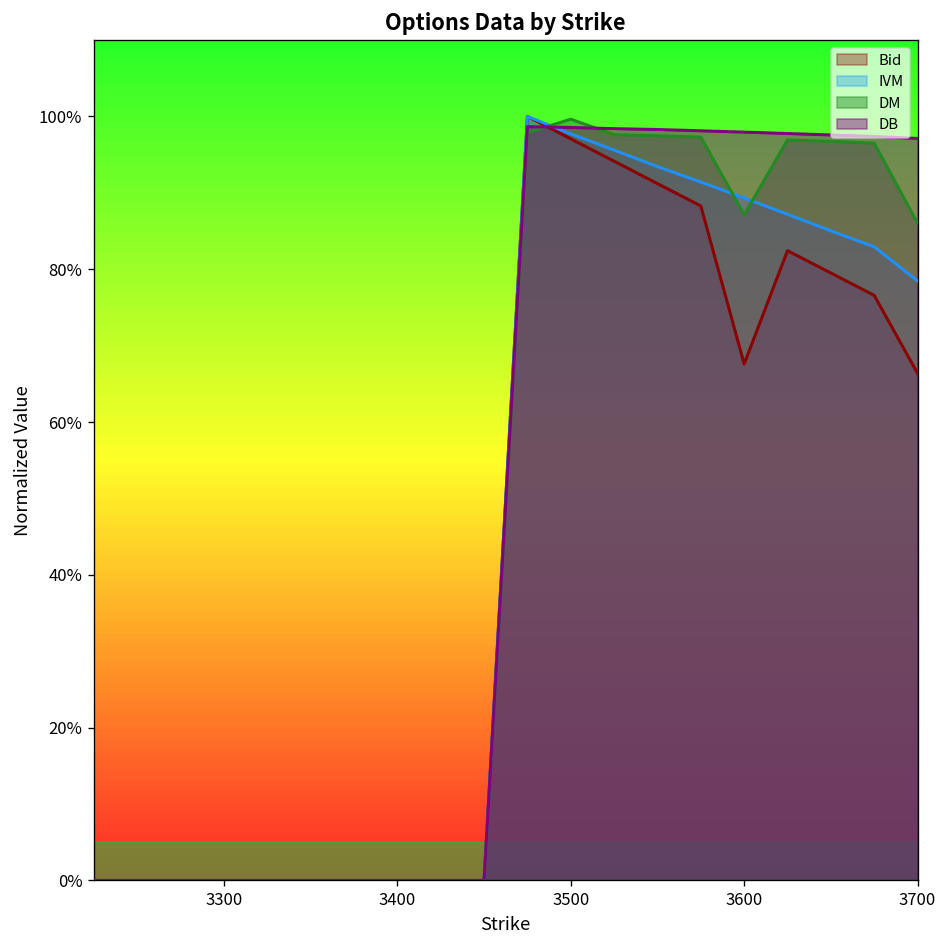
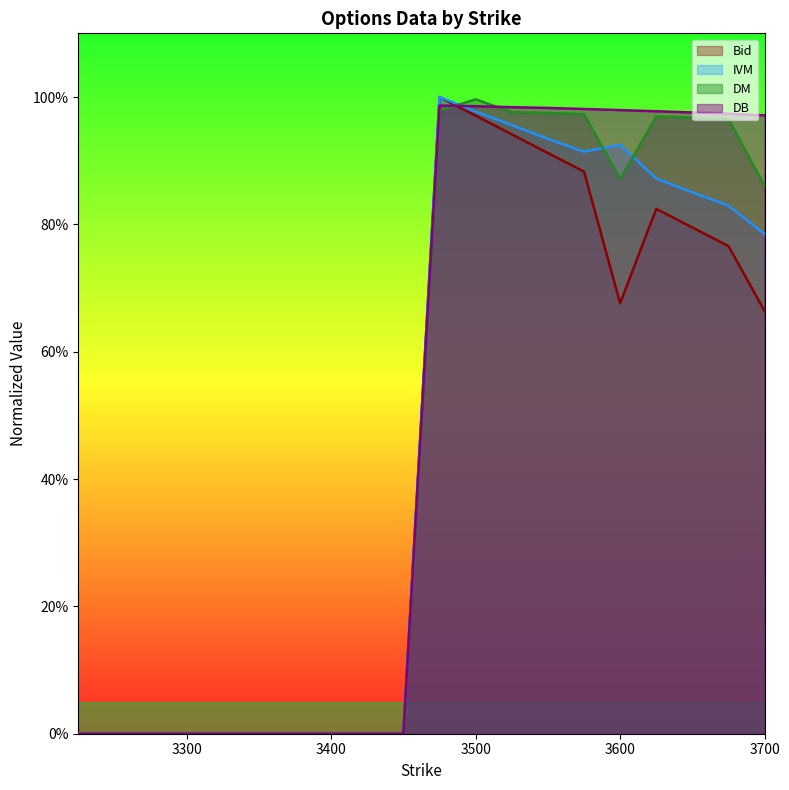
IVM, 3600: 89% -> 92%
